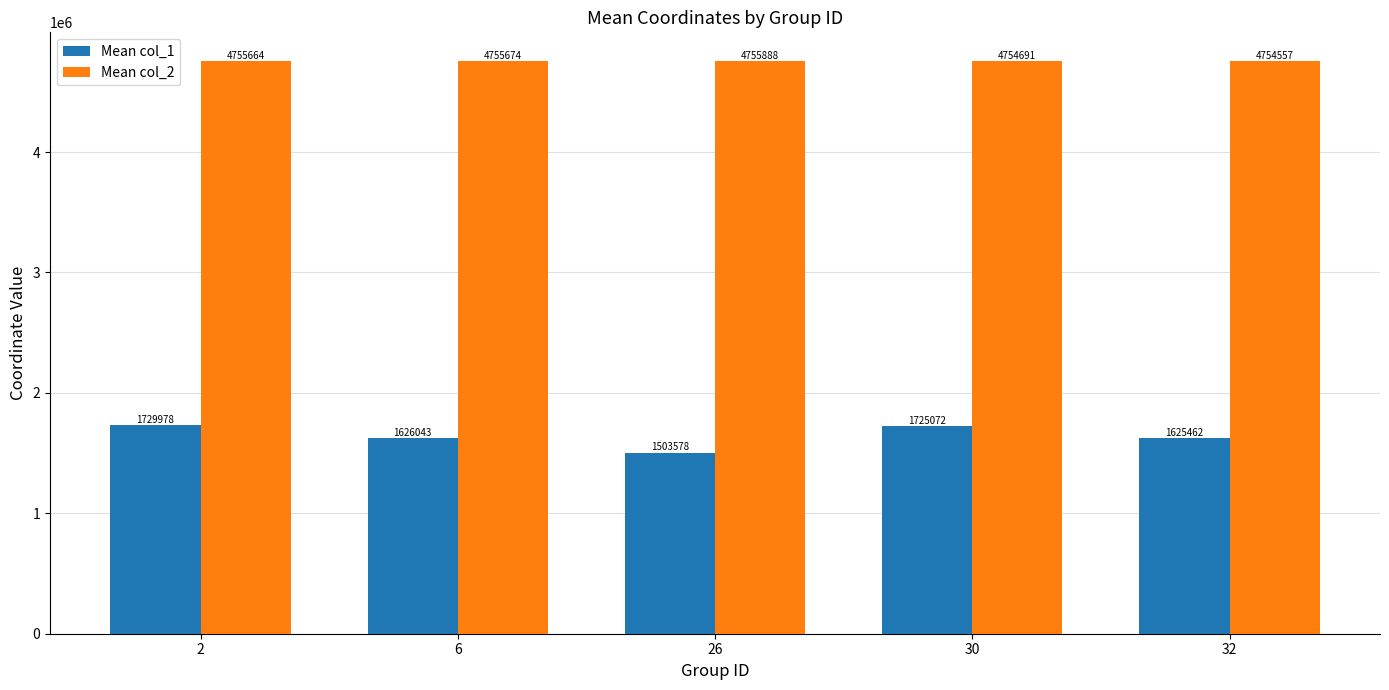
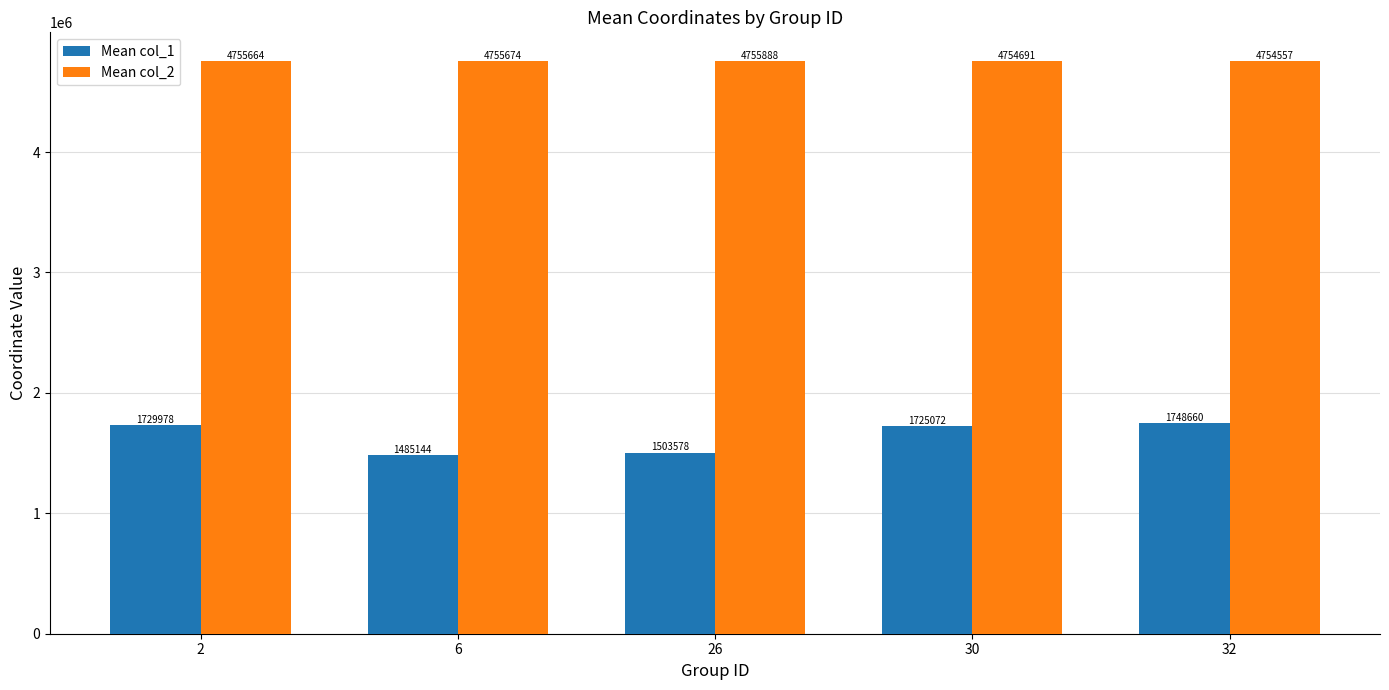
Mean col_1, 6: 1626043 -> 1485144
Mean col_1, 32: 1625462 -> 1748660
